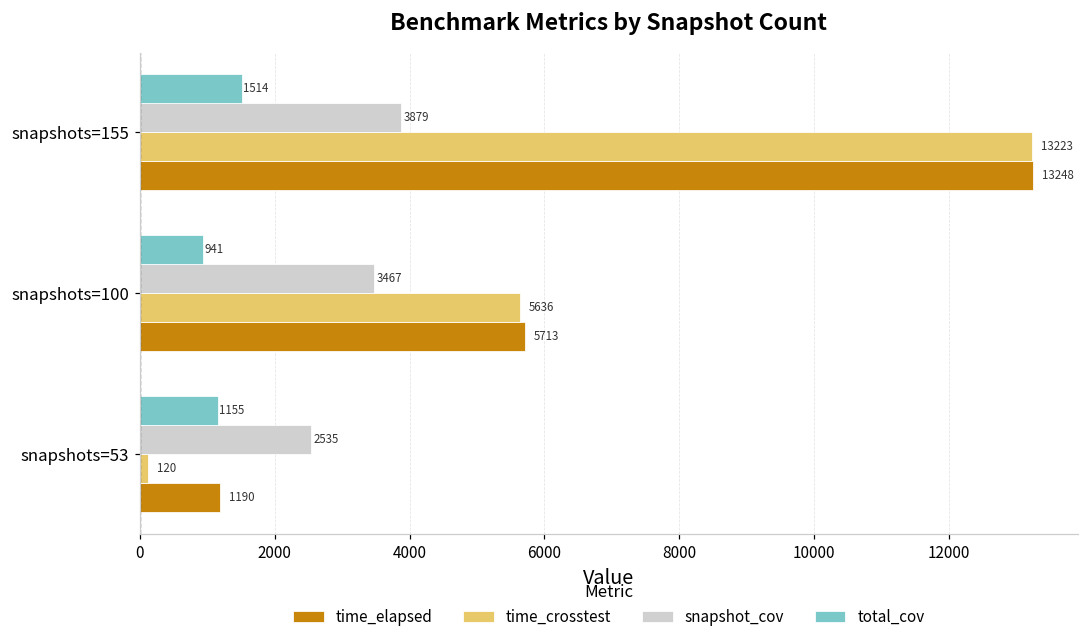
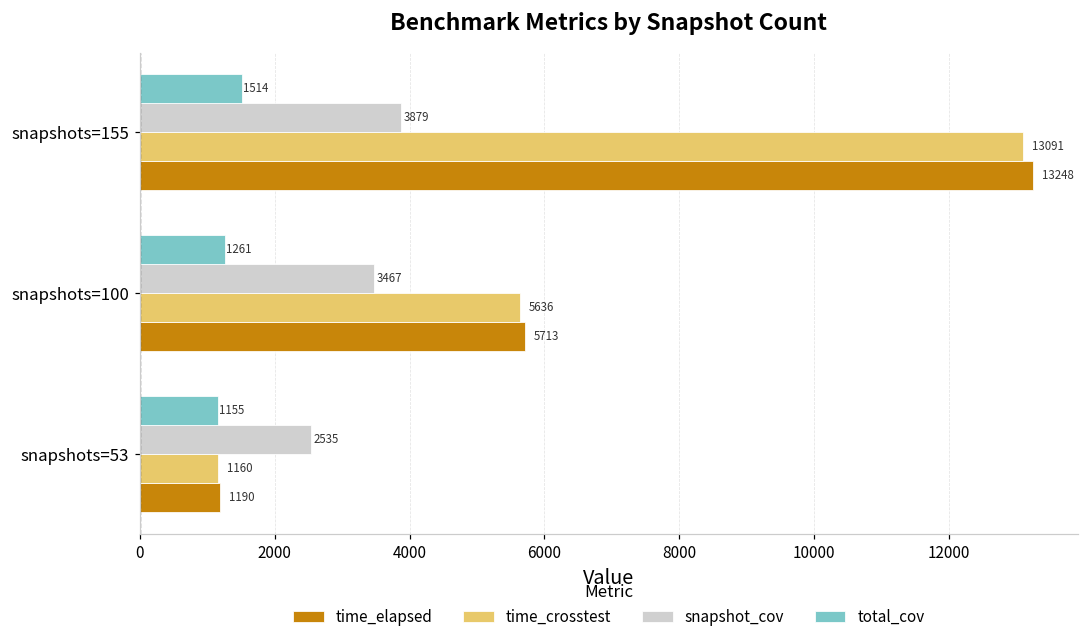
time_crosstest, snapshots=155: 13223 -> 13091
total_cov, snapshots=100: 941 -> 1261
time_crosstest, snapshots=53: 120 -> 1160
